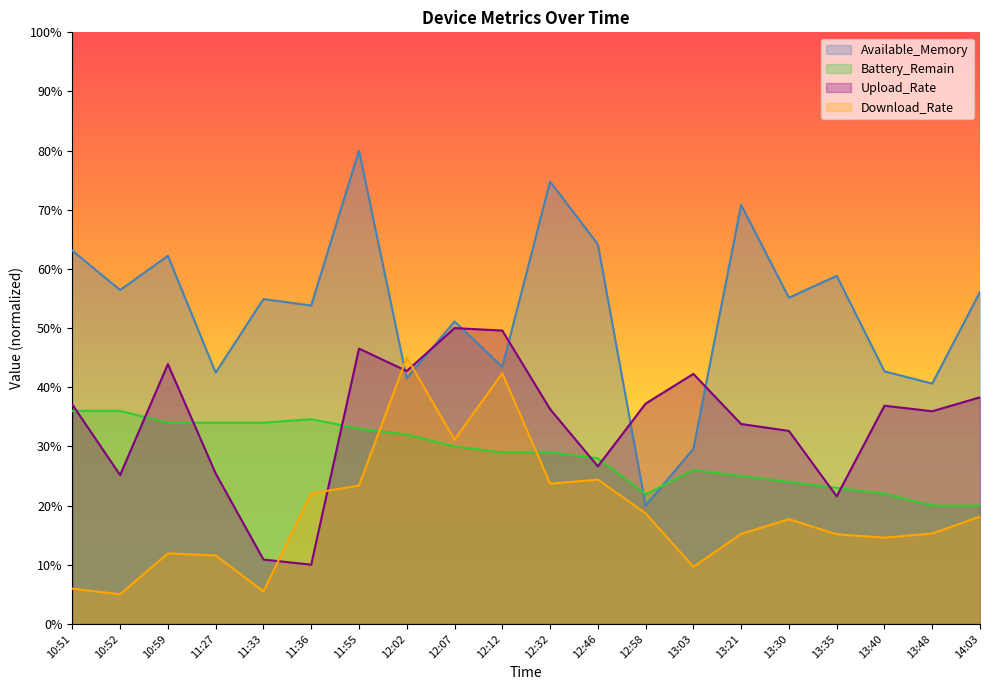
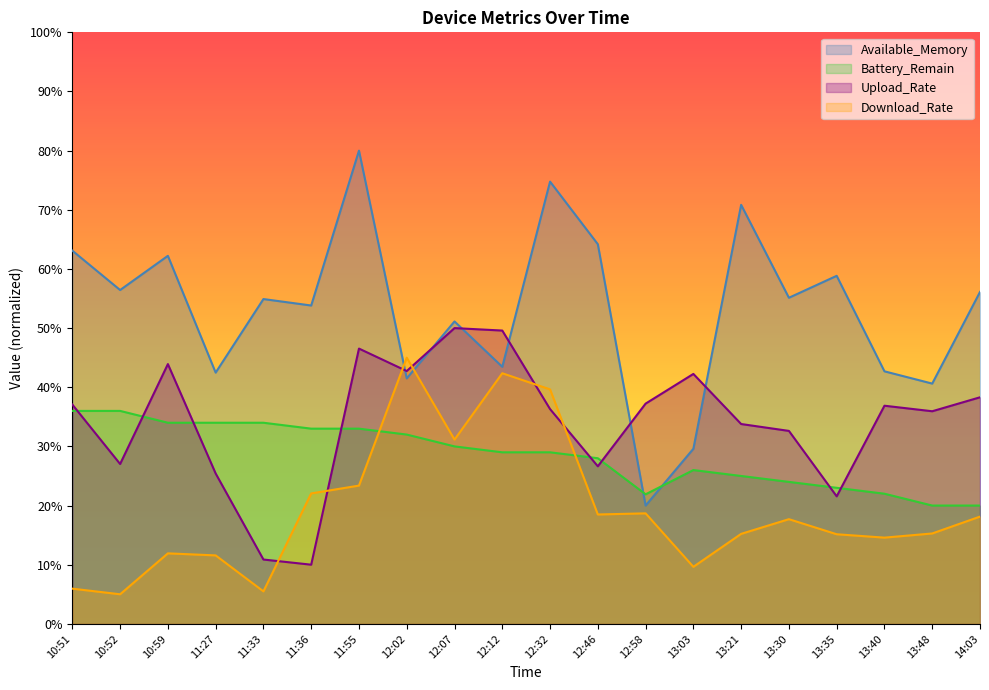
Upload_Rate, 10:52: 25% -> 27%
Battery_Remain, 11:36: 35% -> 33%
Download_Rate, 12:32: 24% -> 40%
Download_Rate, 12:46: 24% -> 18%
